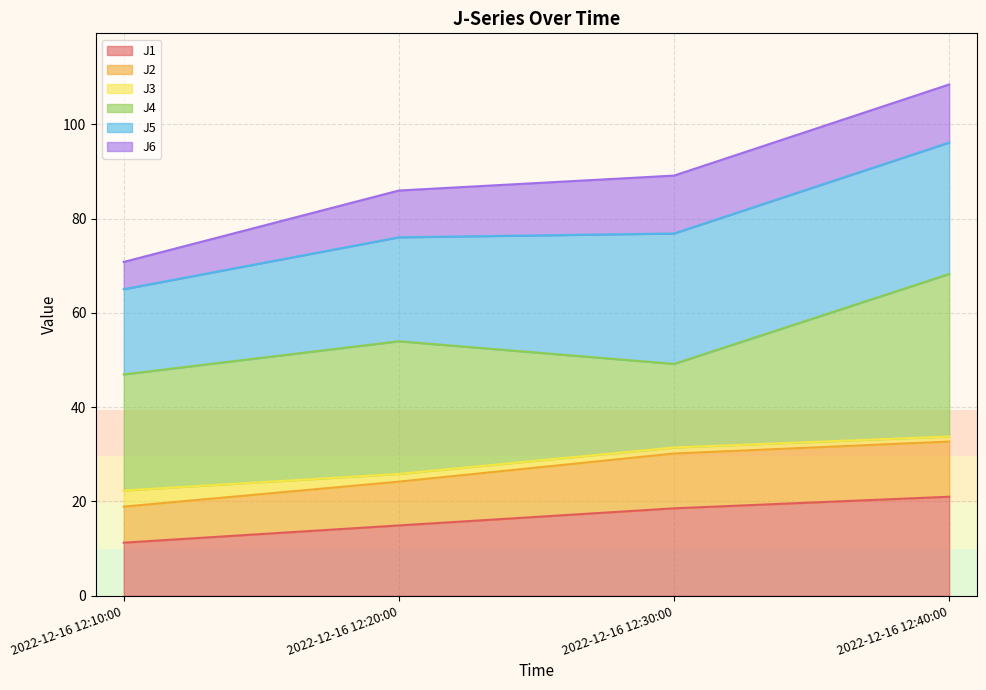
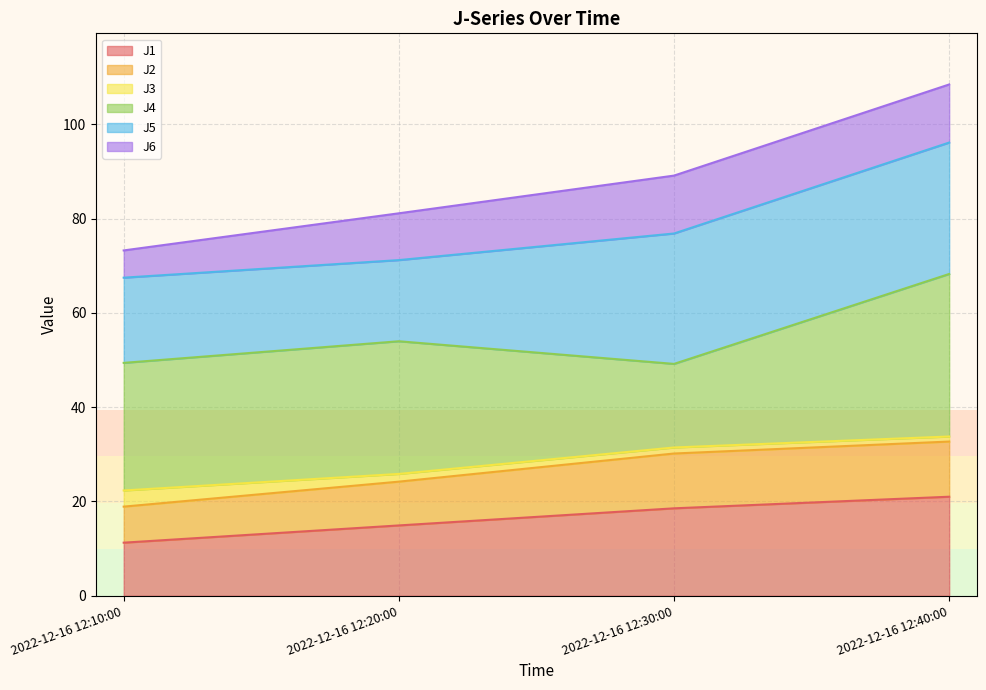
J4, 2022-12-16 12:10:00: 25 -> 27
J5, 2022-12-16 12:20:00: 22 -> 17
